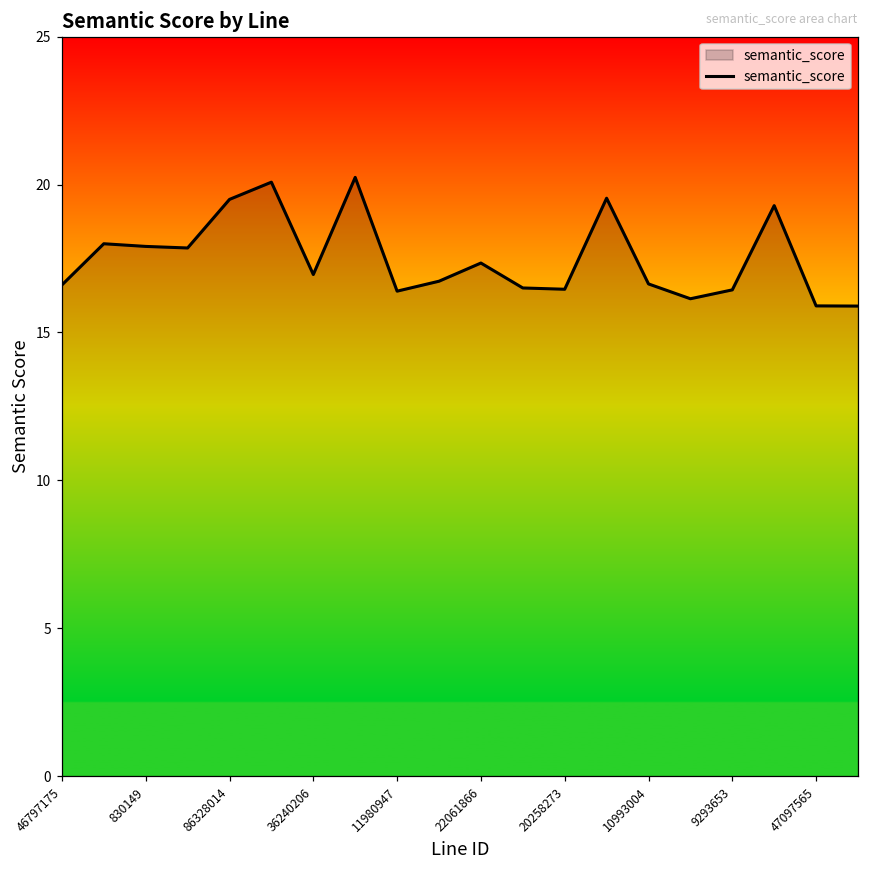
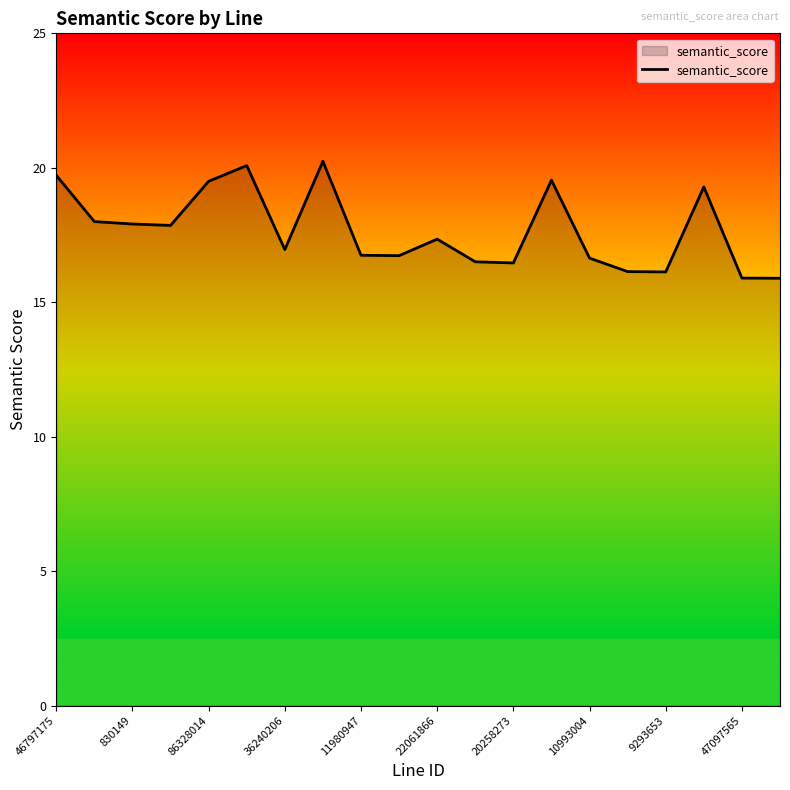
46797175: 16.6 -> 19.7
11980947: 16.4 -> 16.7
9293653: 16.4 -> 16.1
